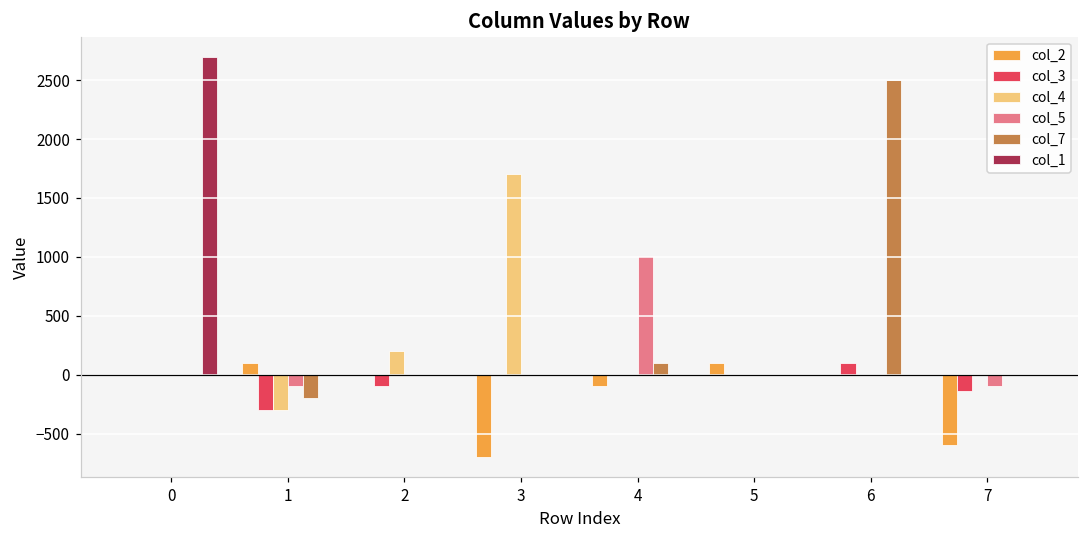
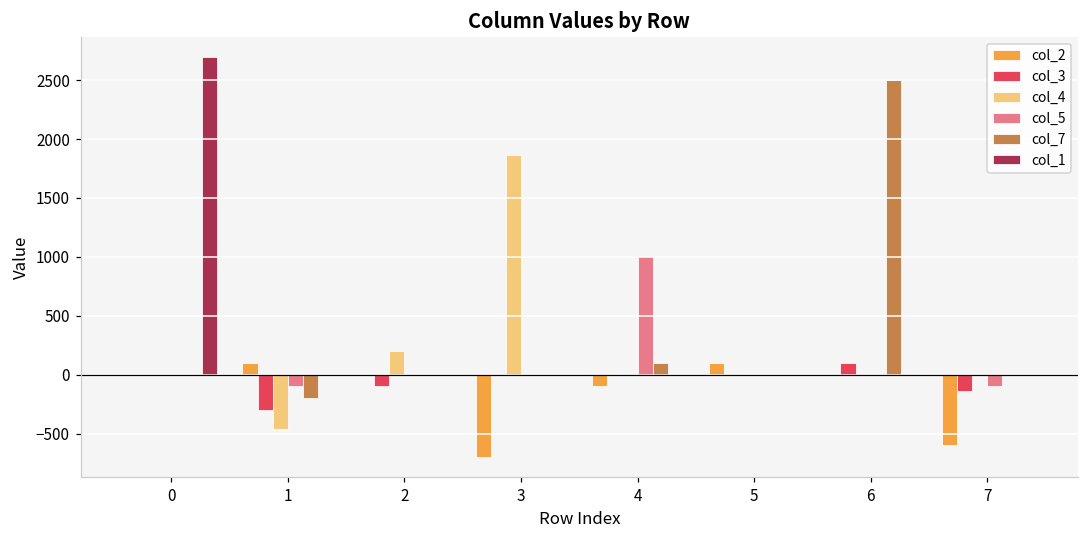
col_4, 1: -300 -> -460
col_4, 3: 1700 -> 1870
